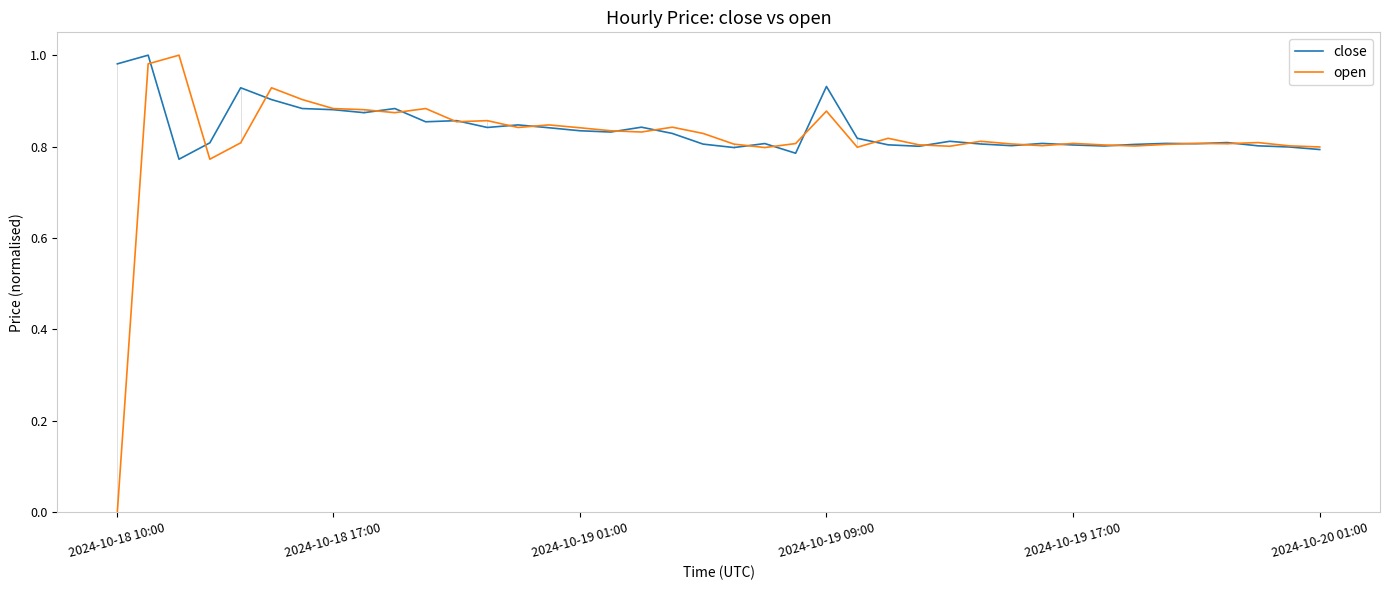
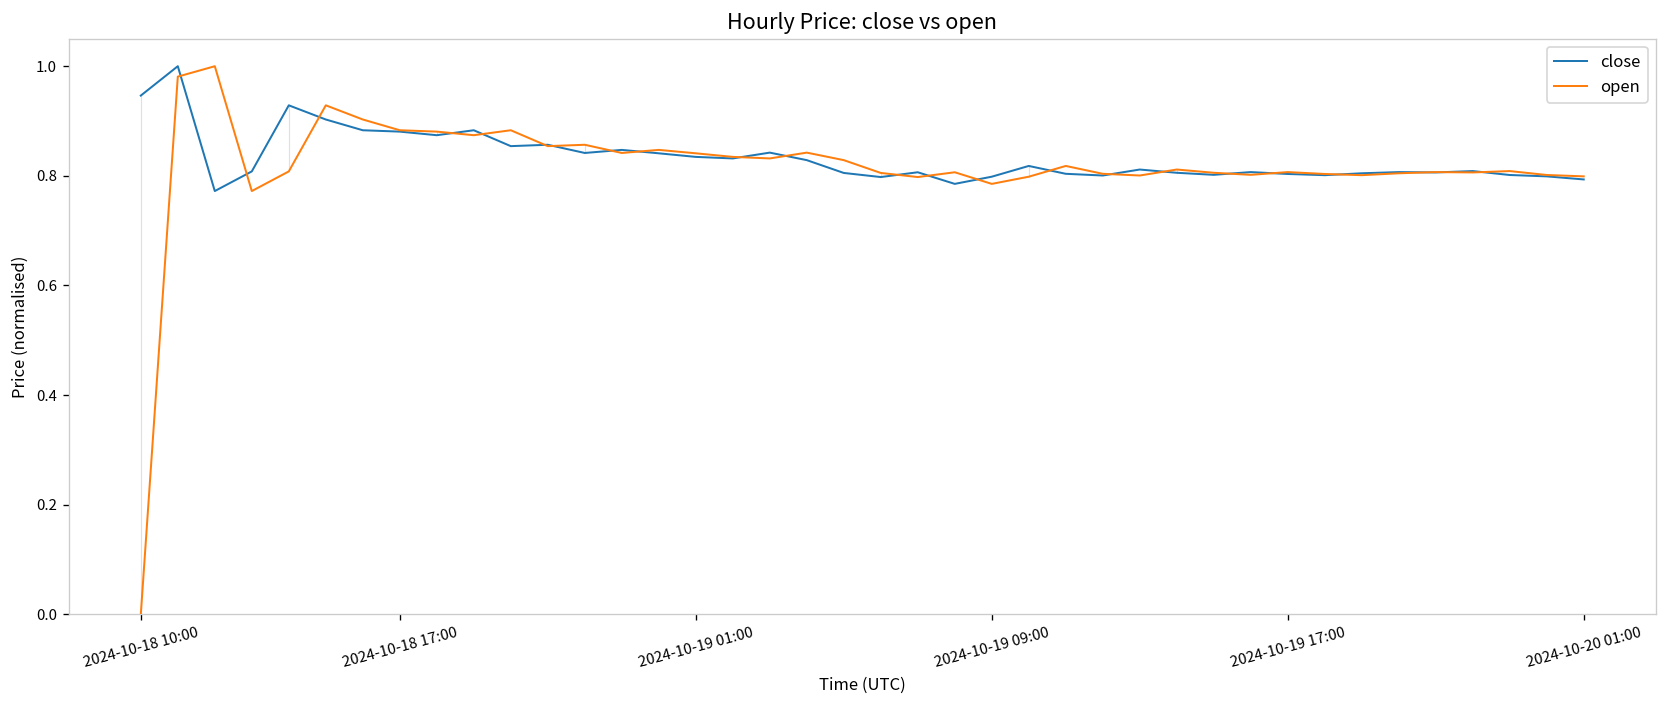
close, 2024-10-18 10:00: 0.98 -> 0.95
close, 2024-10-19 09:00: 0.93 -> 0.80
open, 2024-10-19 09:00: 0.88 -> 0.79
